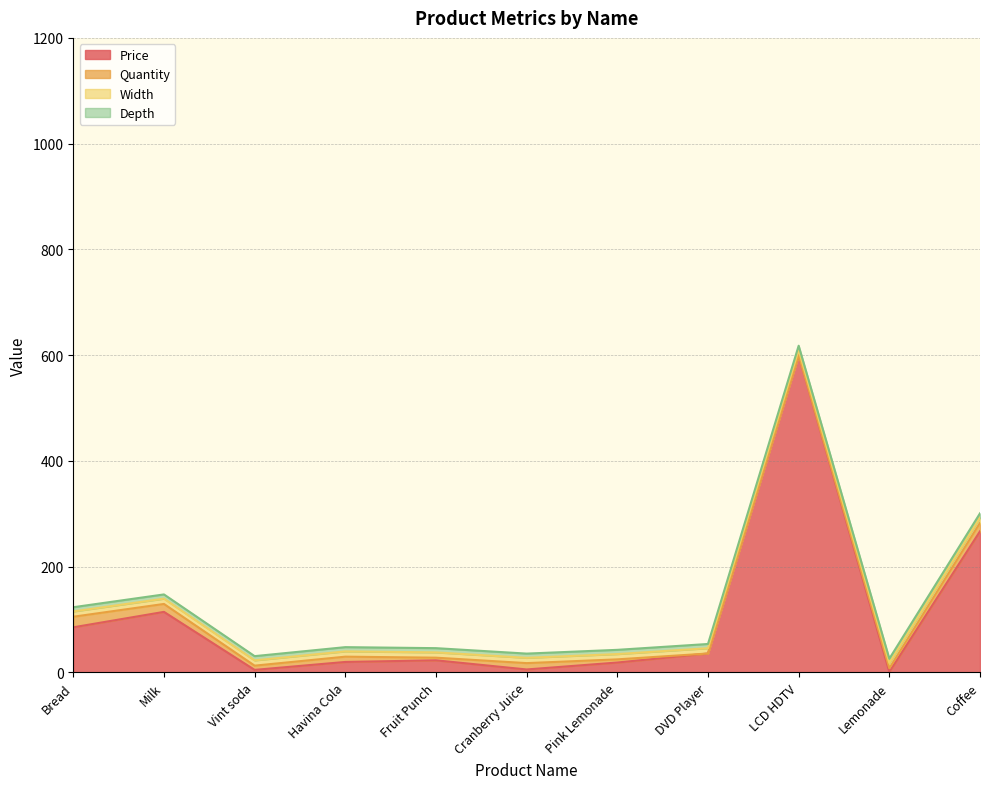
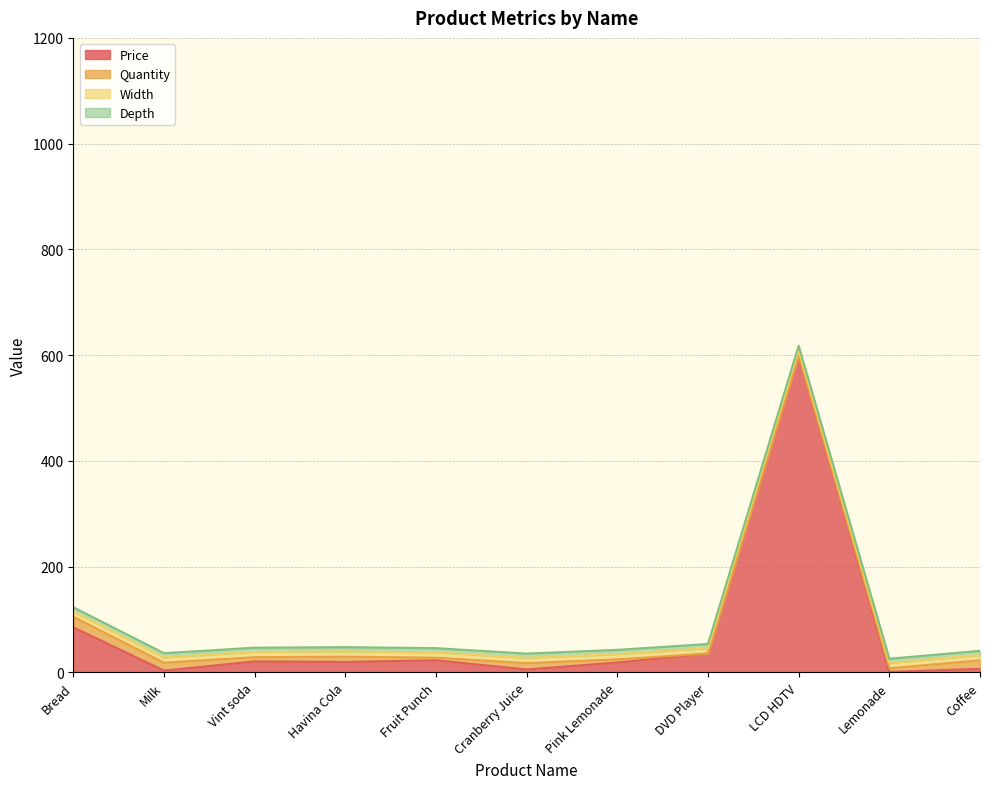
Price, Milk: 110 -> 0
Price, Vint soda: 0 -> 20
Price, Coffee: 270 -> 10
